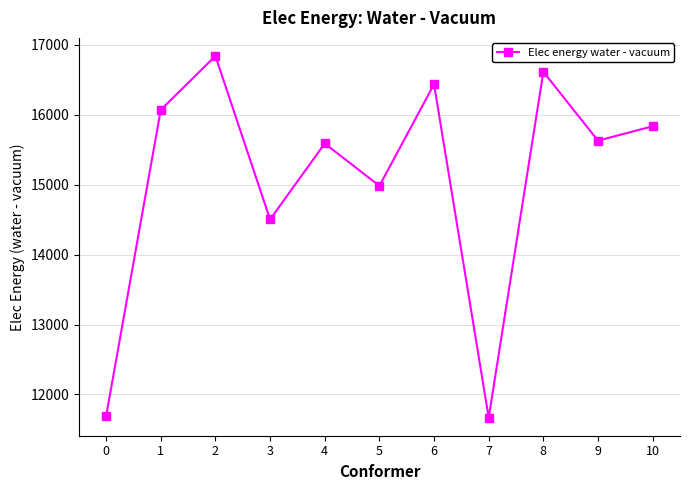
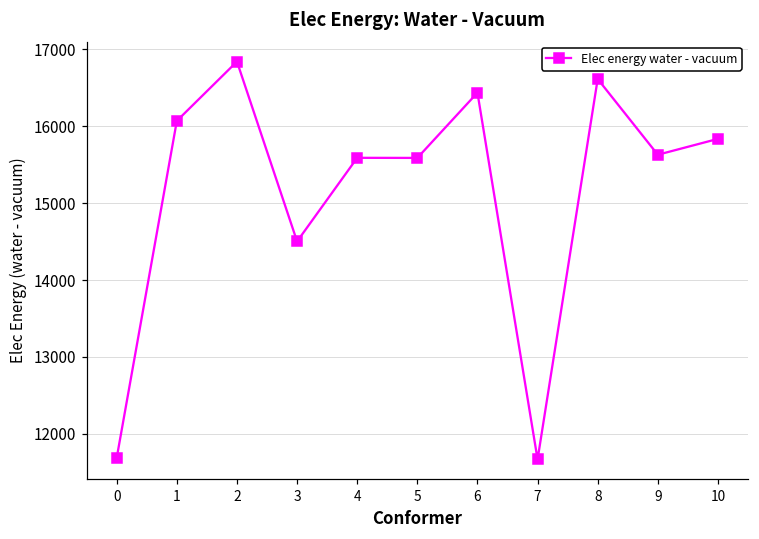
5: 15000 -> 15600
